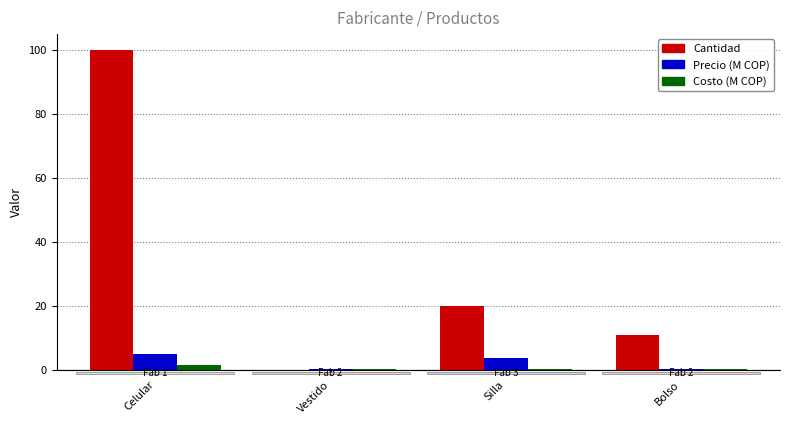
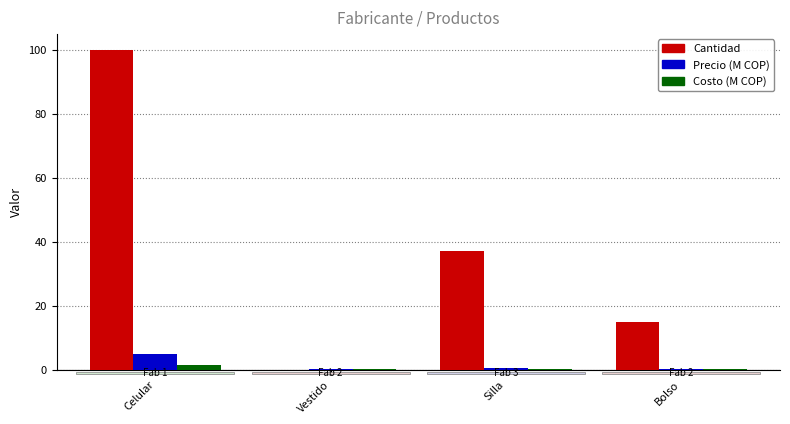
Cantidad, Silla: 20 -> 37
Precio (M COP), Silla: 4 -> 1
Cantidad, Bolso: 11 -> 15
